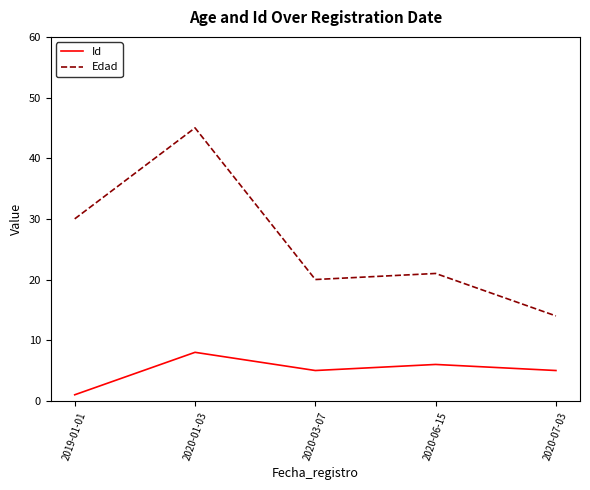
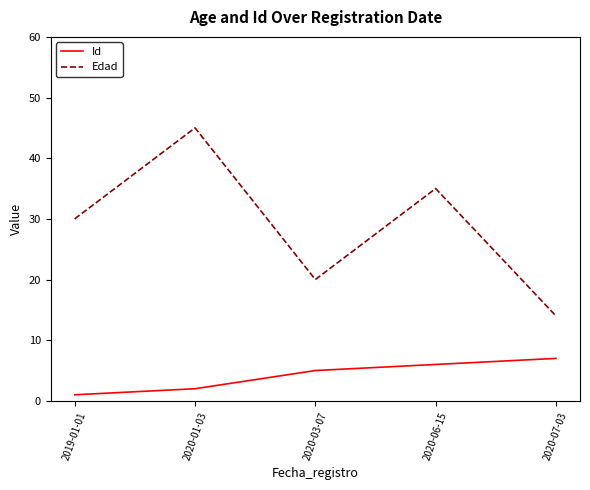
Id, 2020-01-03: 8 -> 2
Edad, 2020-06-15: 21 -> 35
Id, 2020-07-03: 5 -> 7
